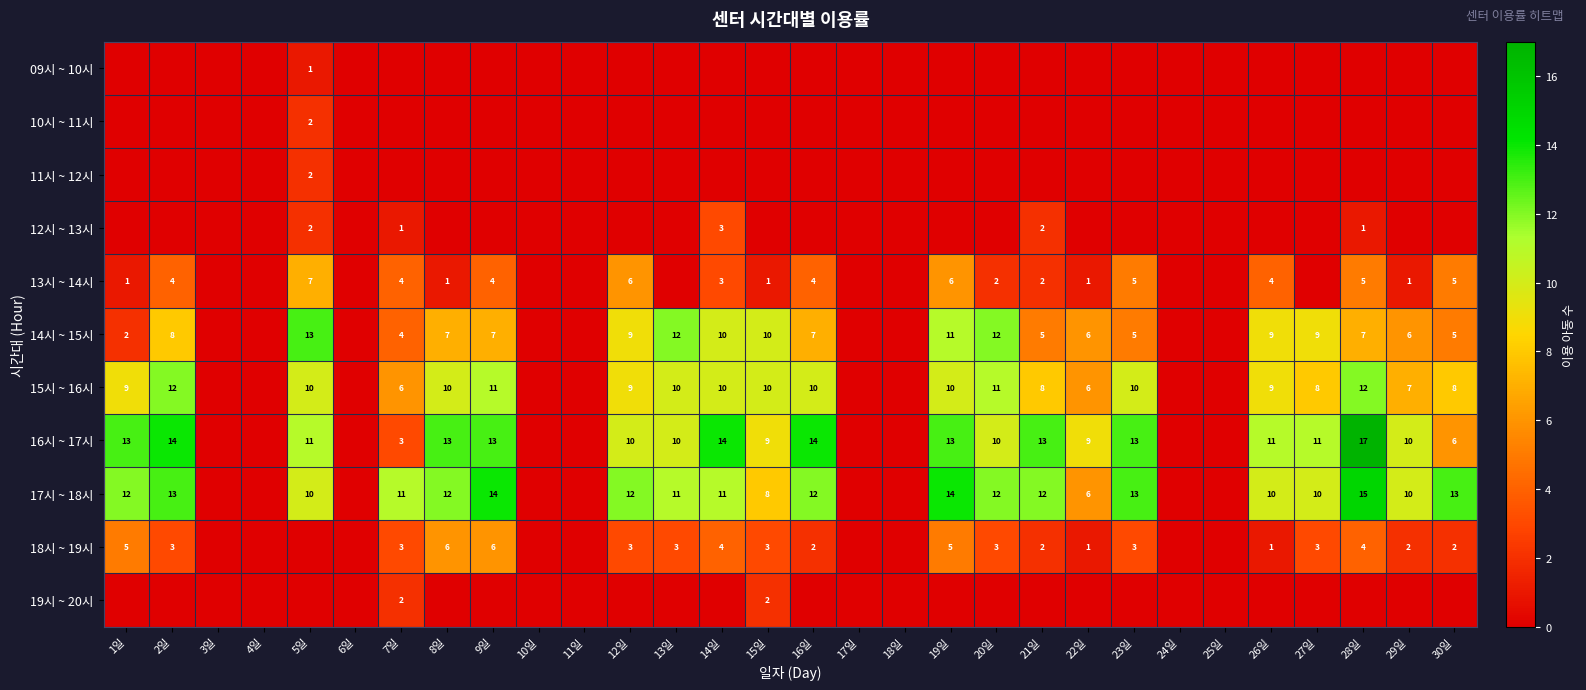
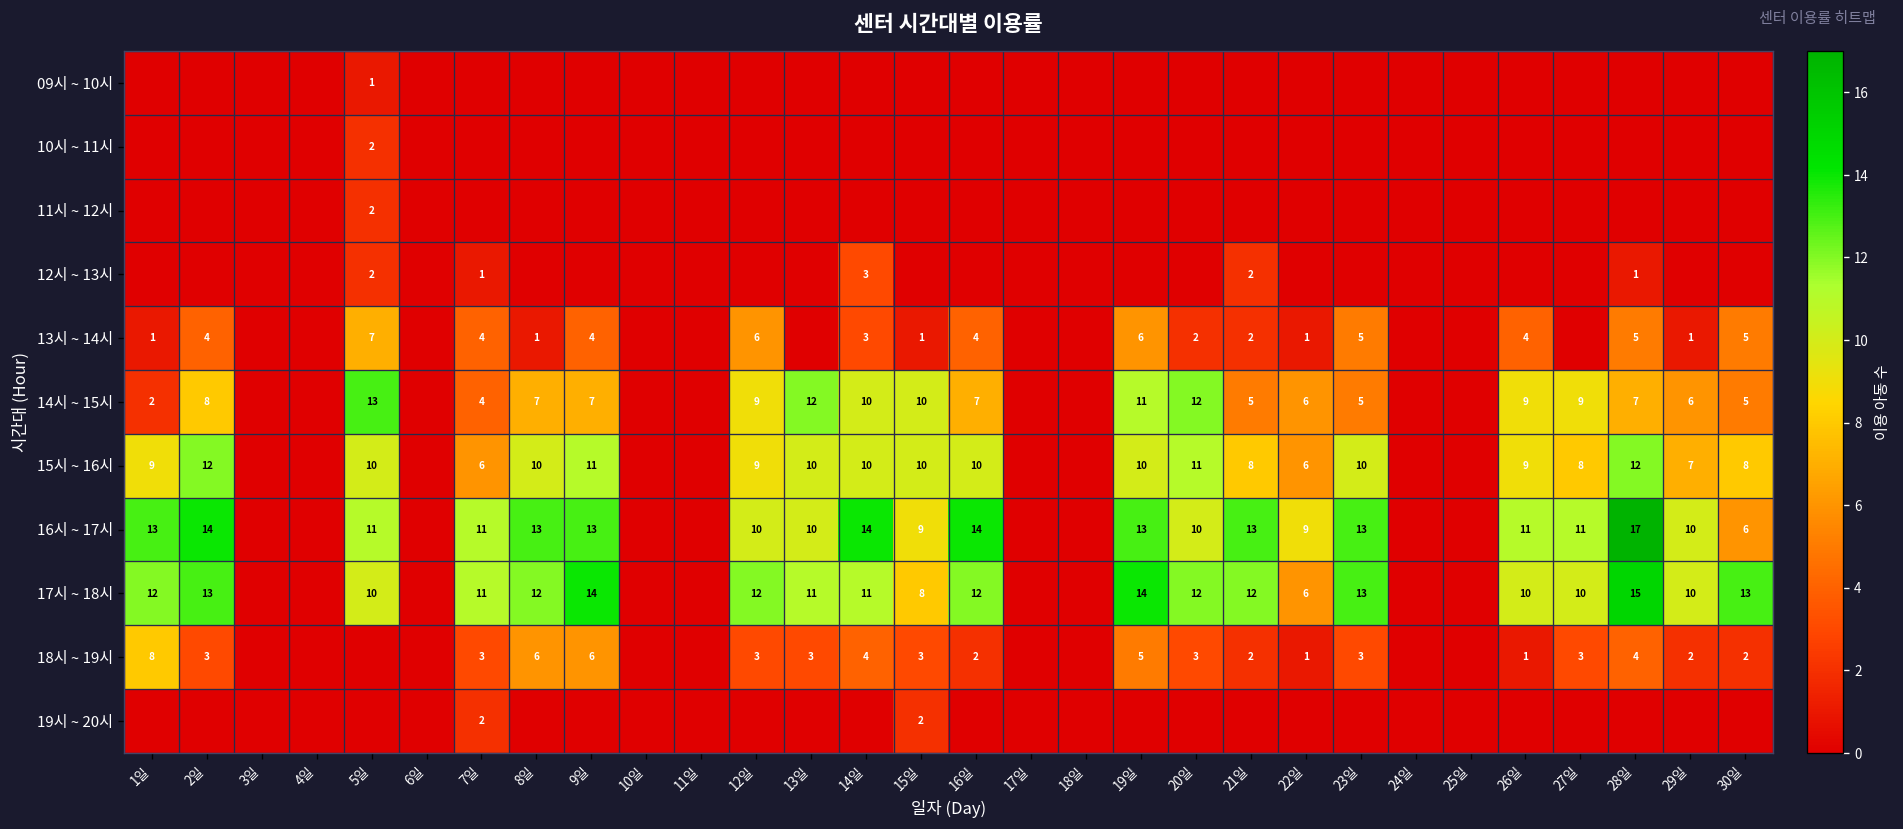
16시 ~ 17시, 7일: 3 -> 11
18시 ~ 19시, 1일: 5 -> 8
